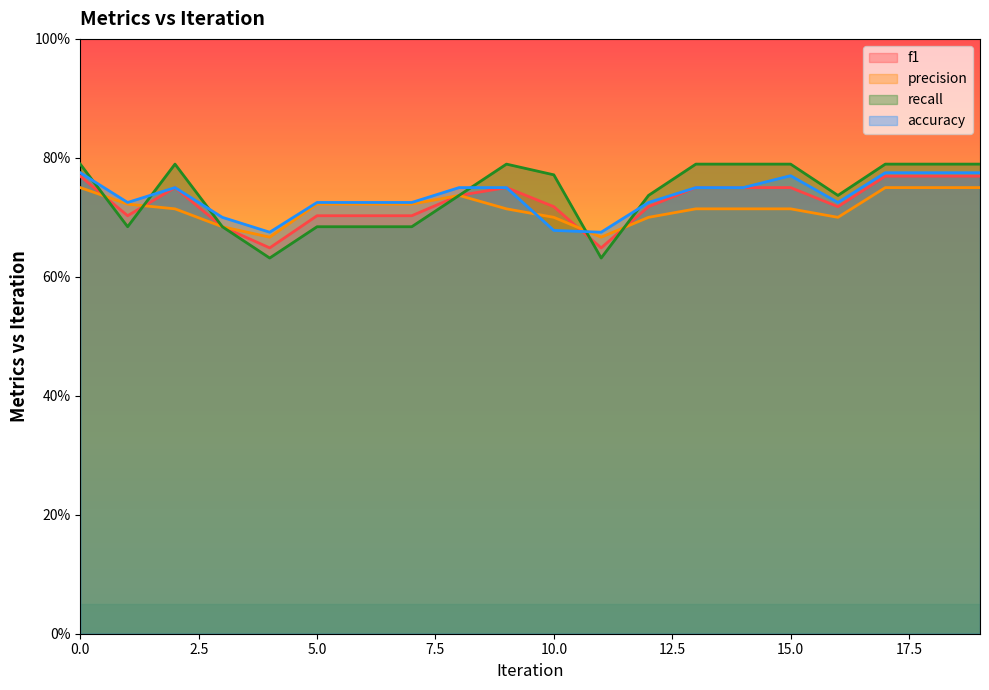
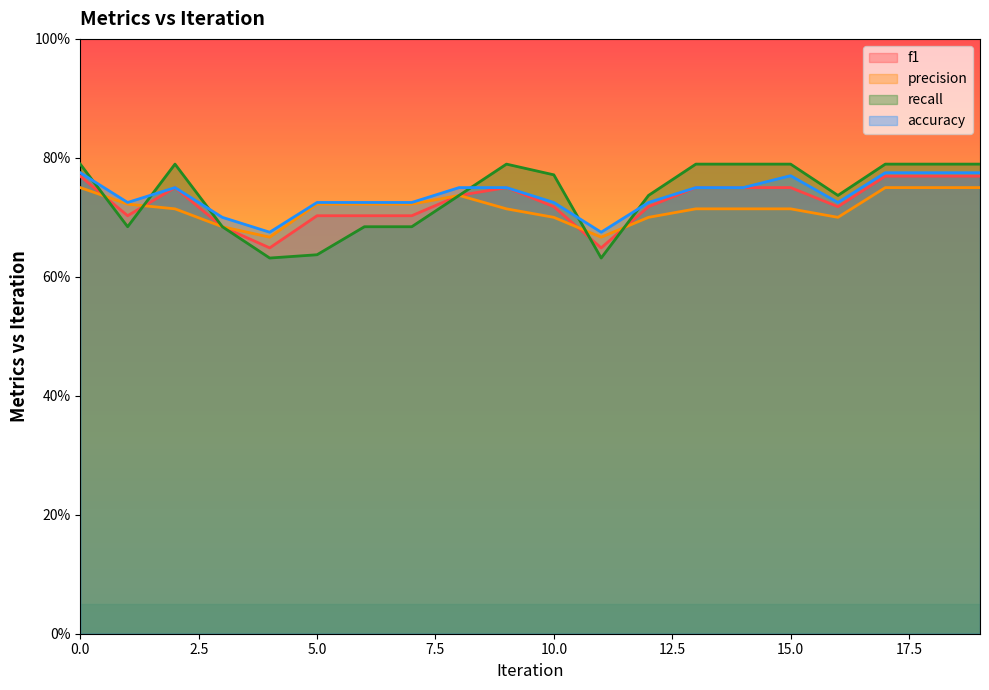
recall, 5.0: 68% -> 64%
accuracy, 10.0: 68% -> 73%
